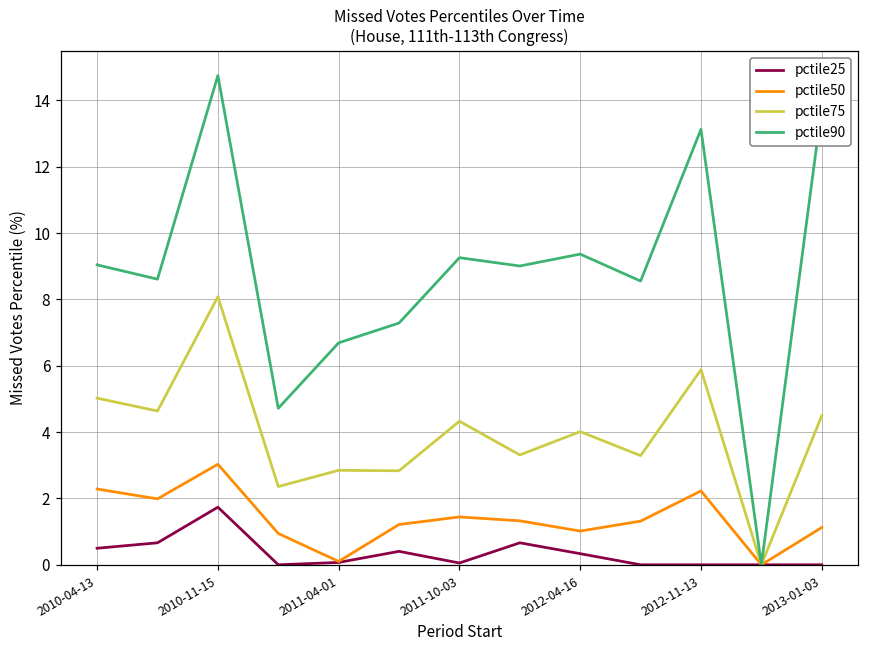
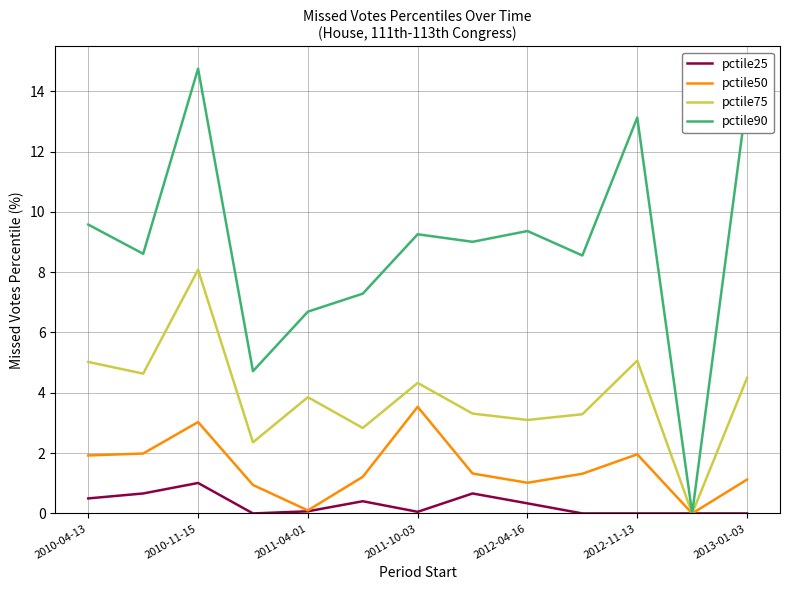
pctile50, 2010-04-13: 2.3 -> 1.9
pctile90, 2010-04-13: 9.0 -> 9.6
pctile25, 2010-11-15: 1.7 -> 1.0
pctile75, 2011-04-01: 2.8 -> 3.9
pctile50, 2011-10-03: 1.4 -> 3.5
pctile75, 2012-04-16: 4.0 -> 3.1
pctile50, 2012-11-13: 2.2 -> 2.0
pctile75, 2012-11-13: 5.9 -> 5.1
